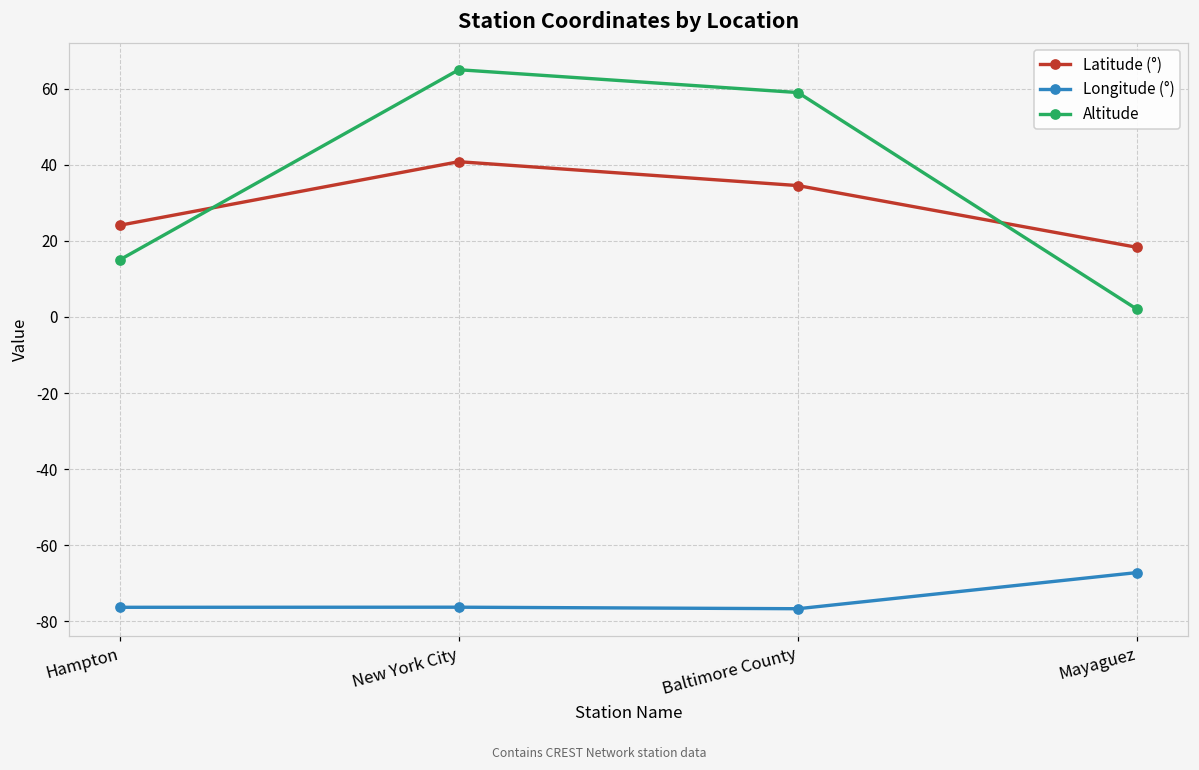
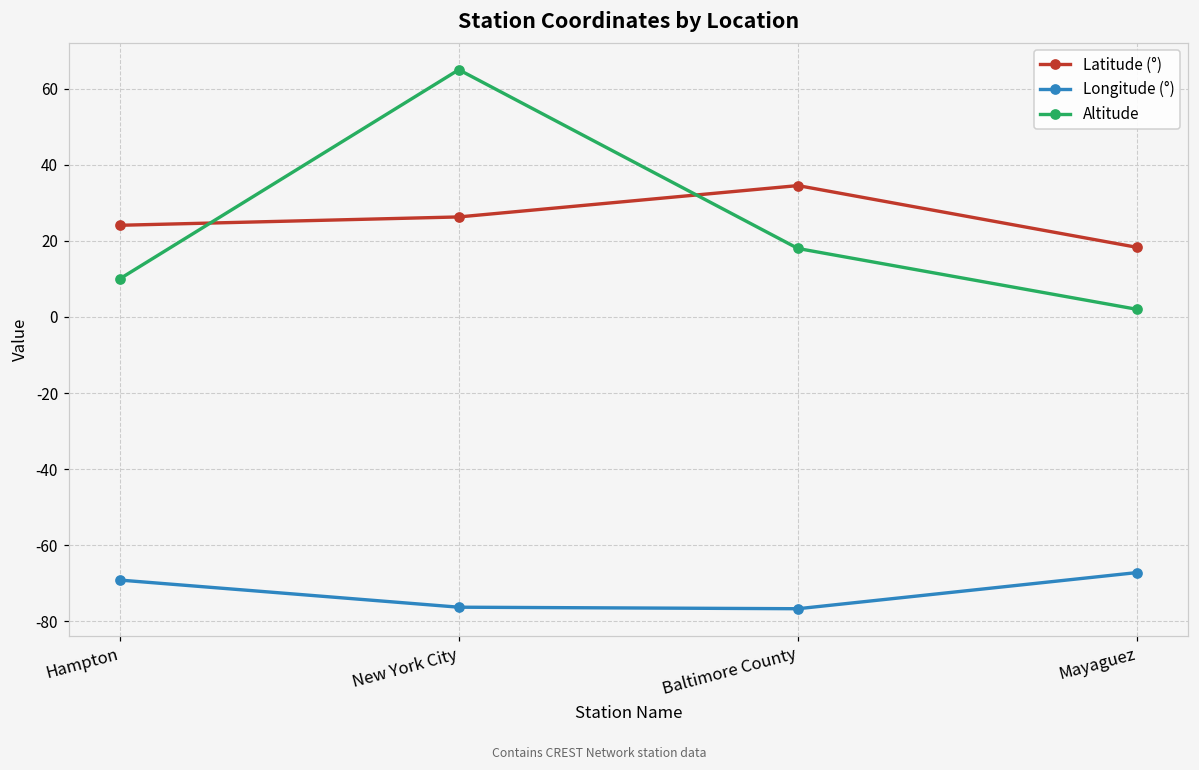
Longitude (°), Hampton: -76 -> -69
Altitude, Hampton: 15 -> 10
Latitude (°), New York City: 41 -> 26
Altitude, Baltimore County: 59 -> 18
